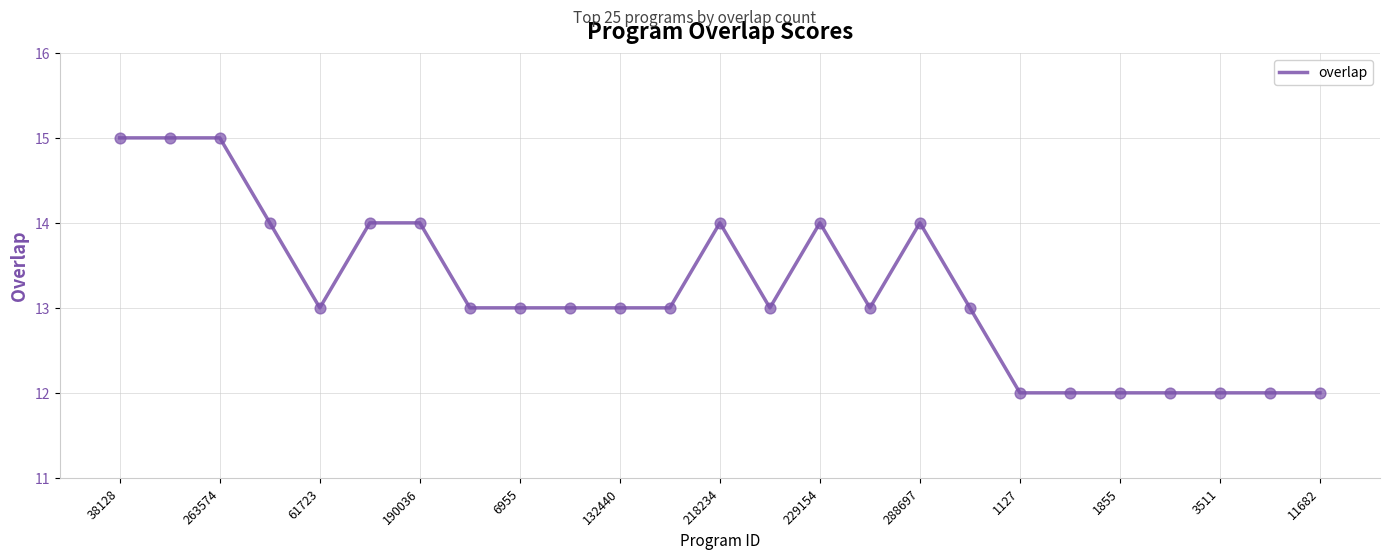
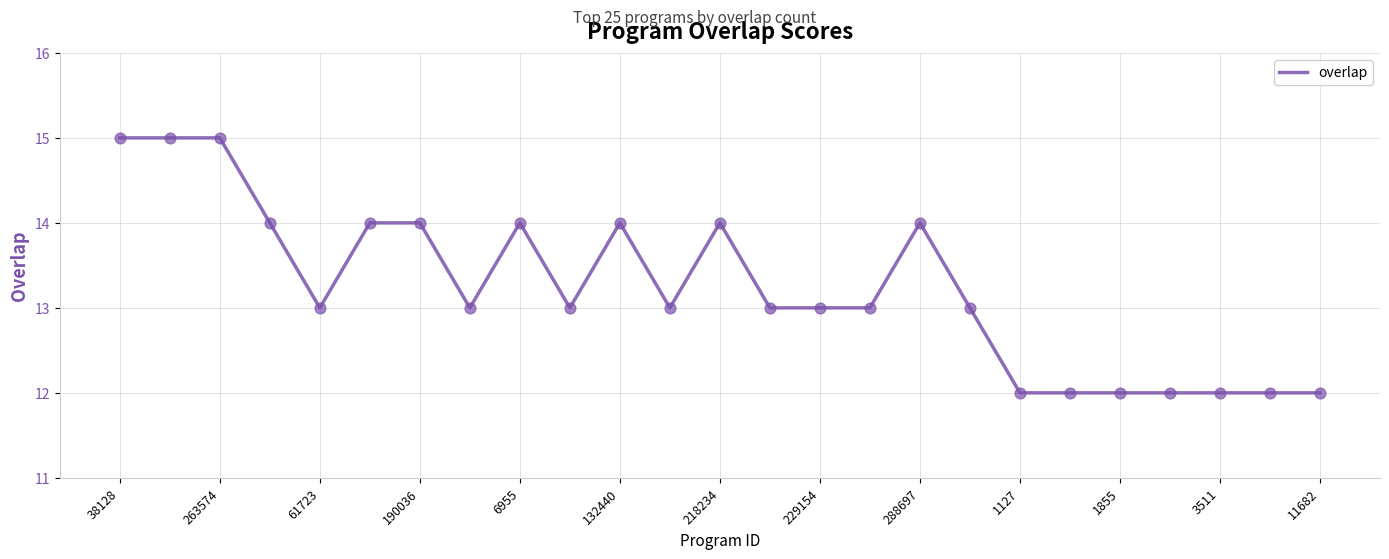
6955: 13 -> 14
132440: 13 -> 14
229154: 14 -> 13
